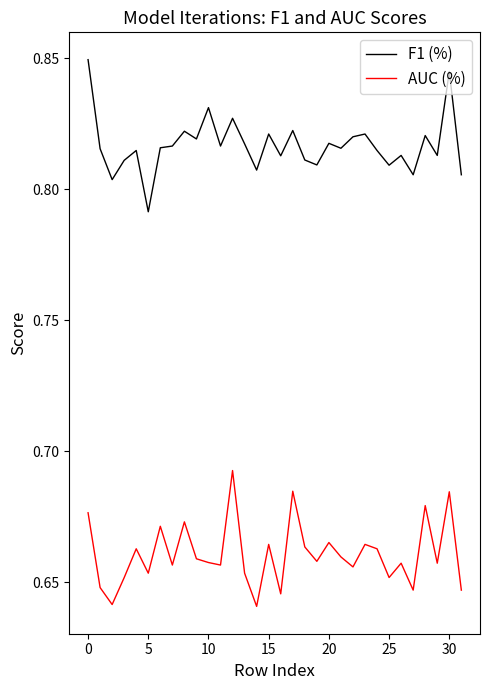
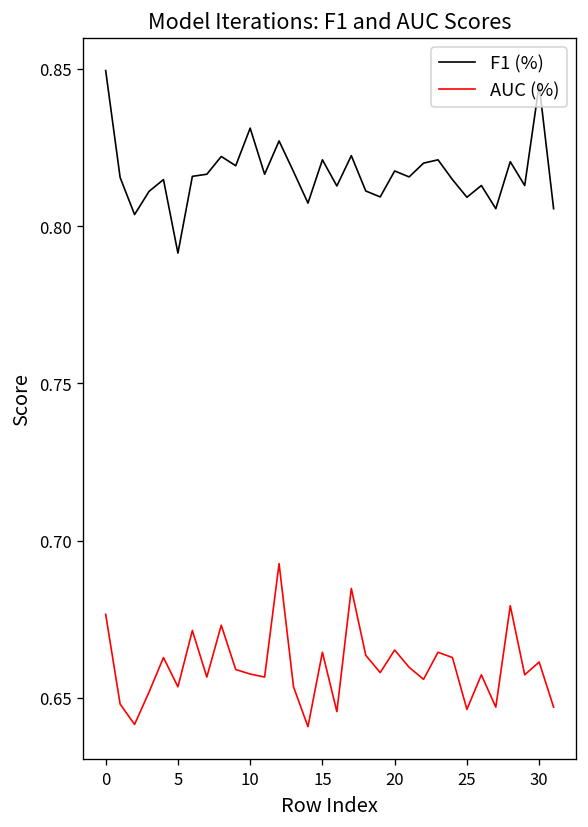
AUC (%), 25: 0.652 -> 0.646
AUC (%), 30: 0.685 -> 0.661
